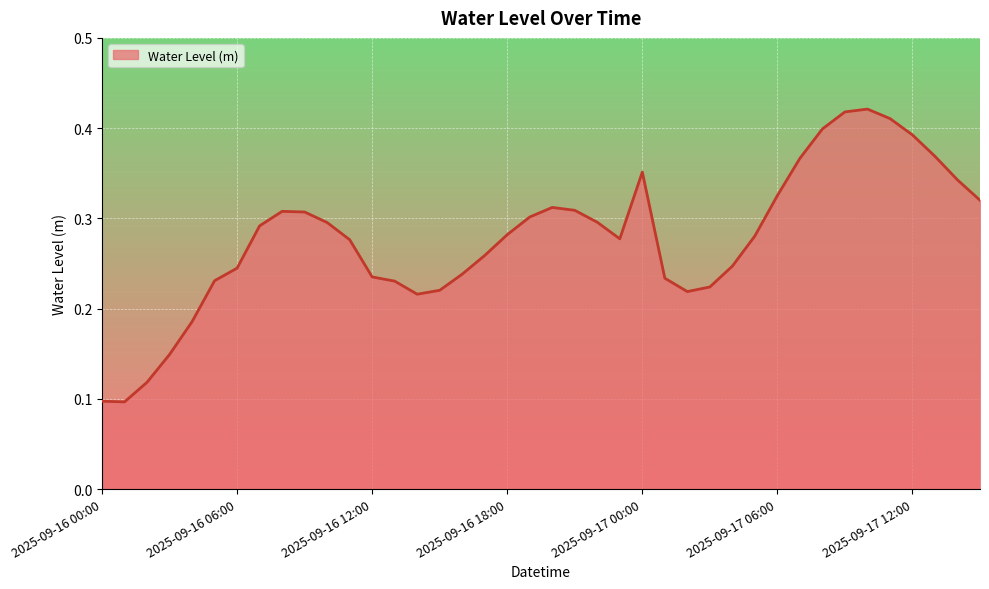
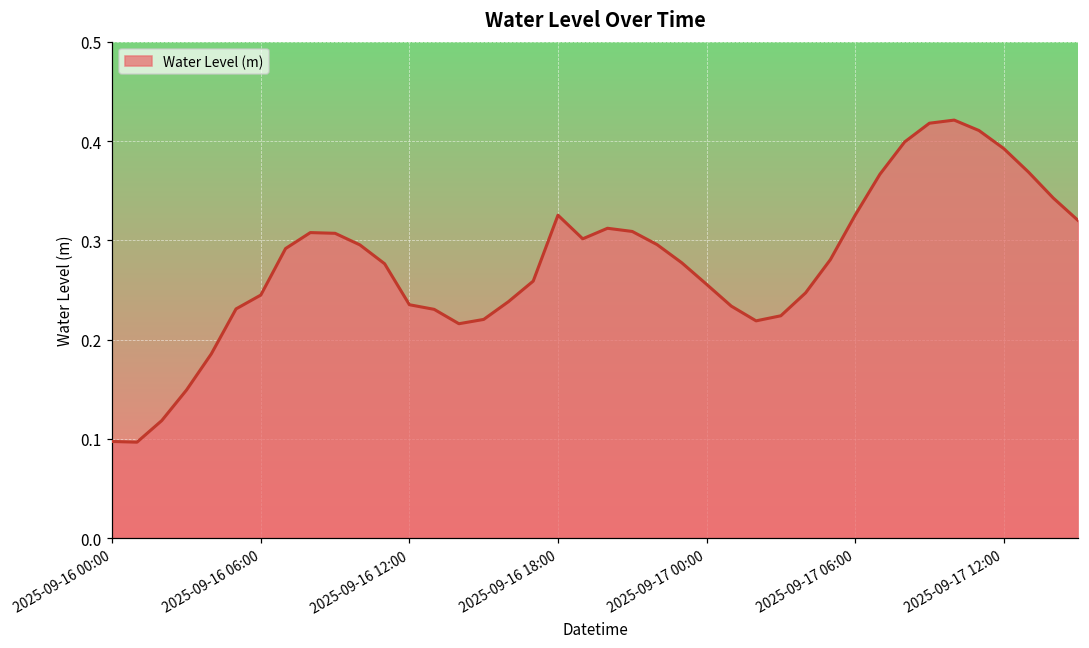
2025-09-16 18:00: 0.28 -> 0.33
2025-09-17 00:00: 0.35 -> 0.26
